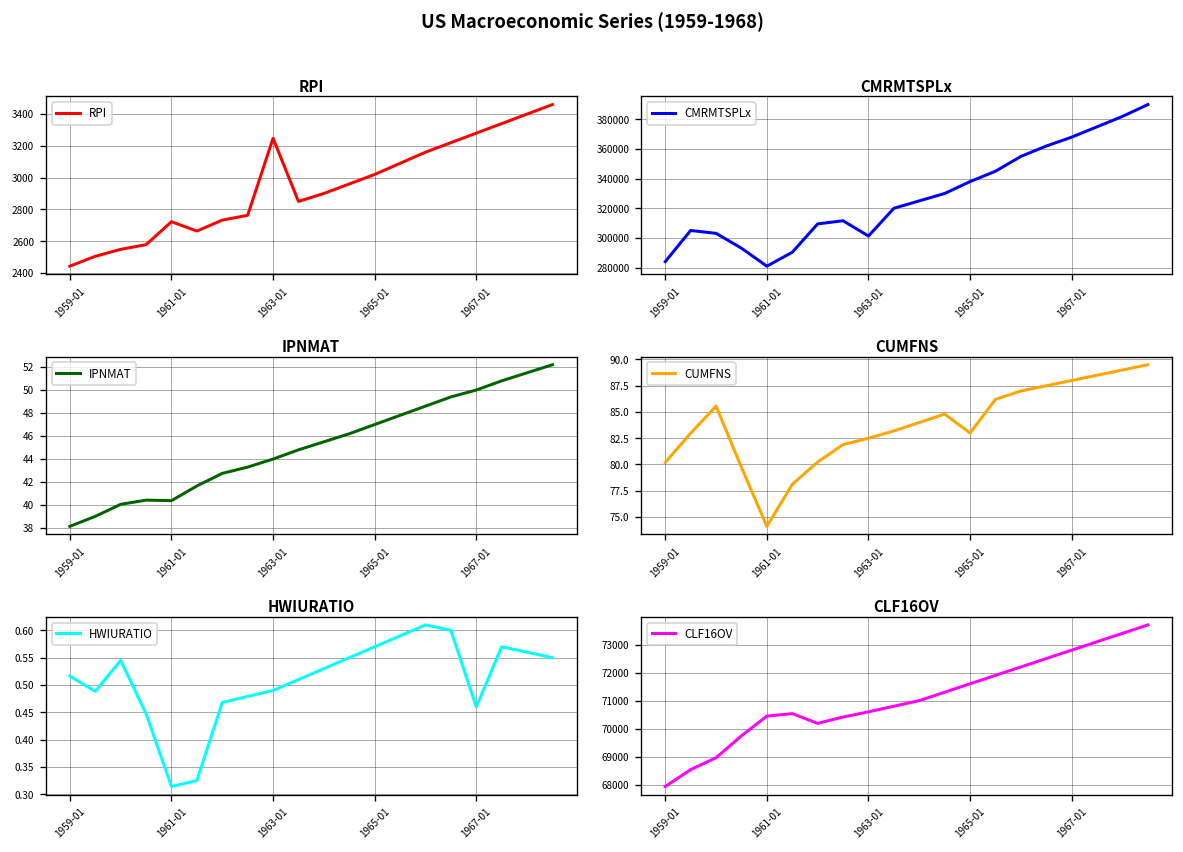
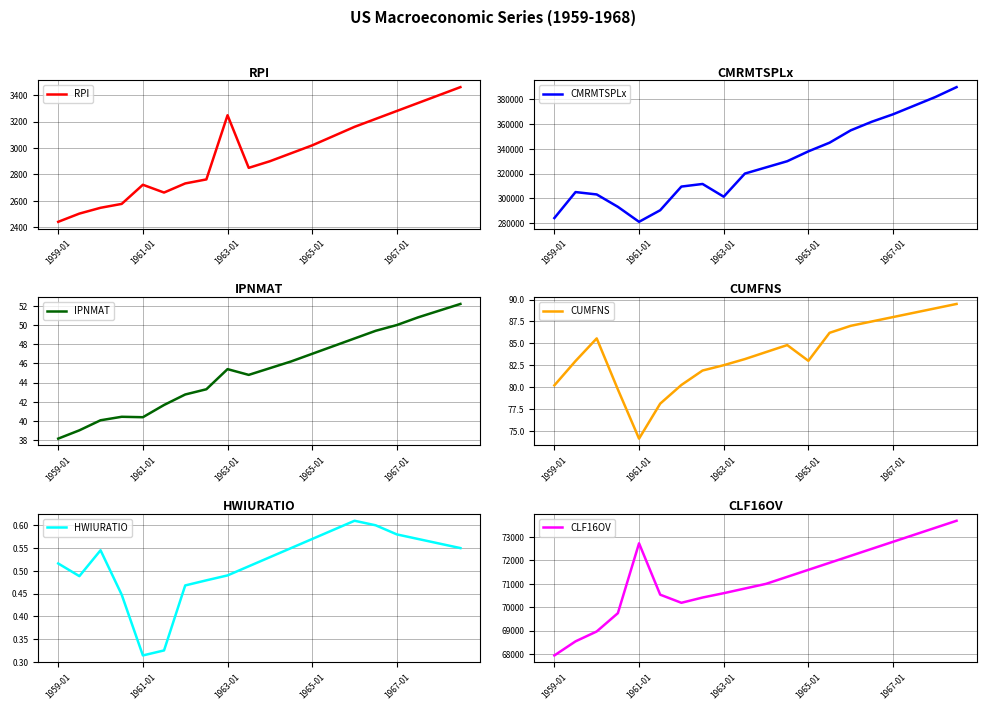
IPNMAT, 1963-01: 44 -> 45
HWIURATIO, 1967-01: 0.46 -> 0.58
CLF16OV, 1961-01: 70400 -> 72700
